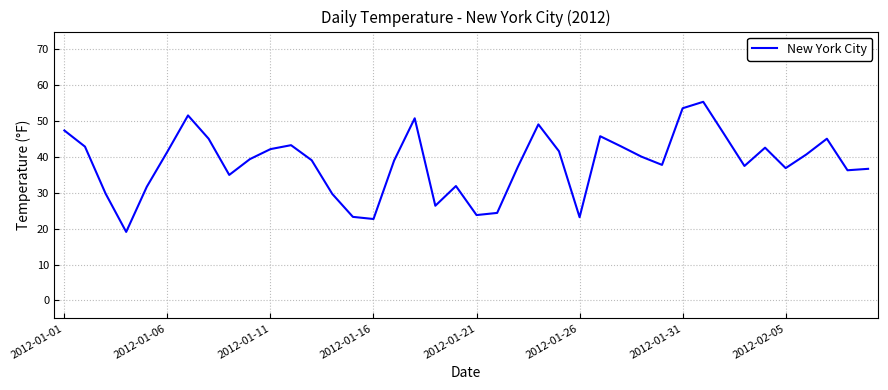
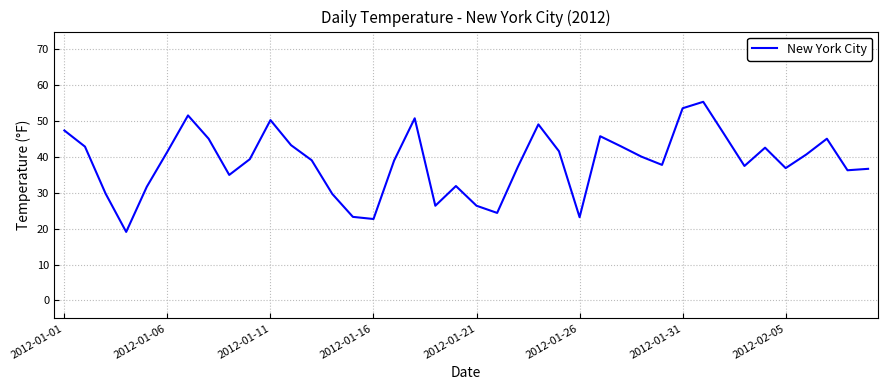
2012-01-11: 42 -> 50
2012-01-21: 24 -> 26
